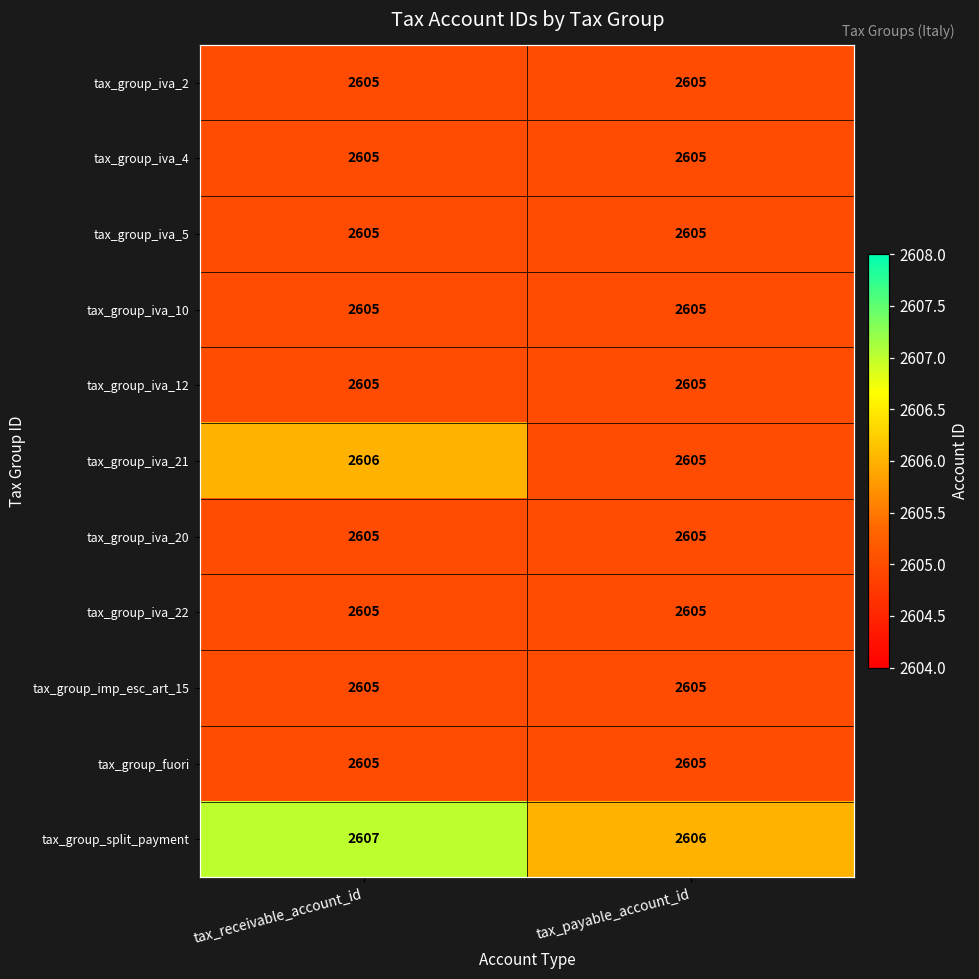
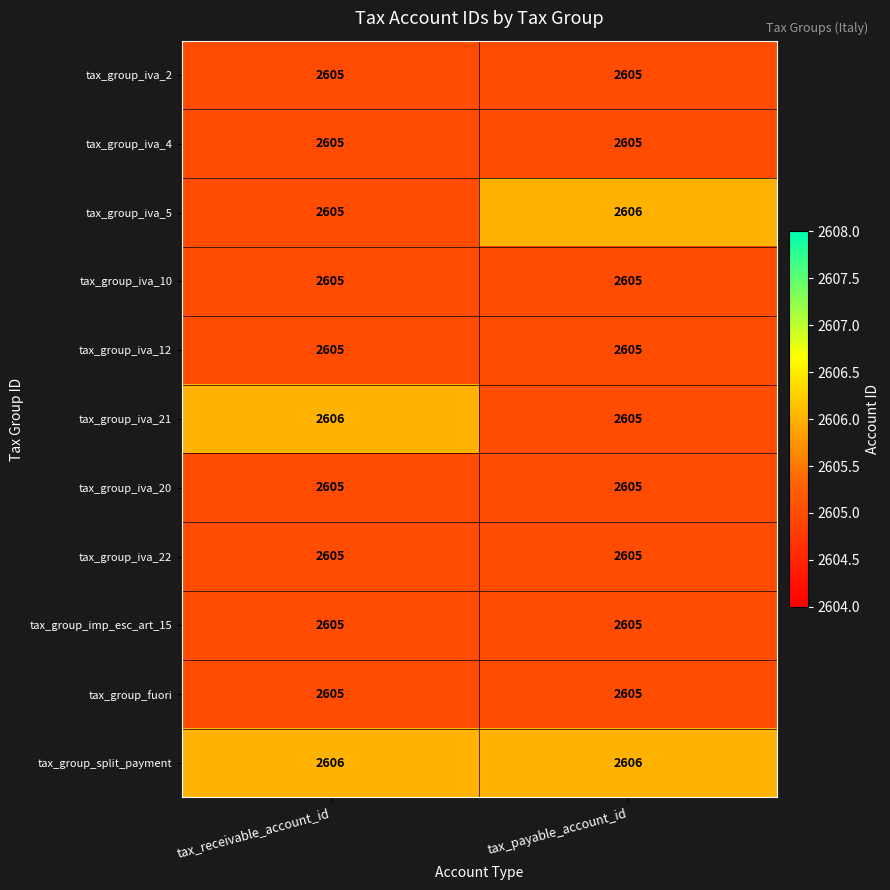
tax_group_iva_5, tax_payable_account_id: 2605 -> 2606
tax_group_split_payment, tax_receivable_account_id: 2607 -> 2606
